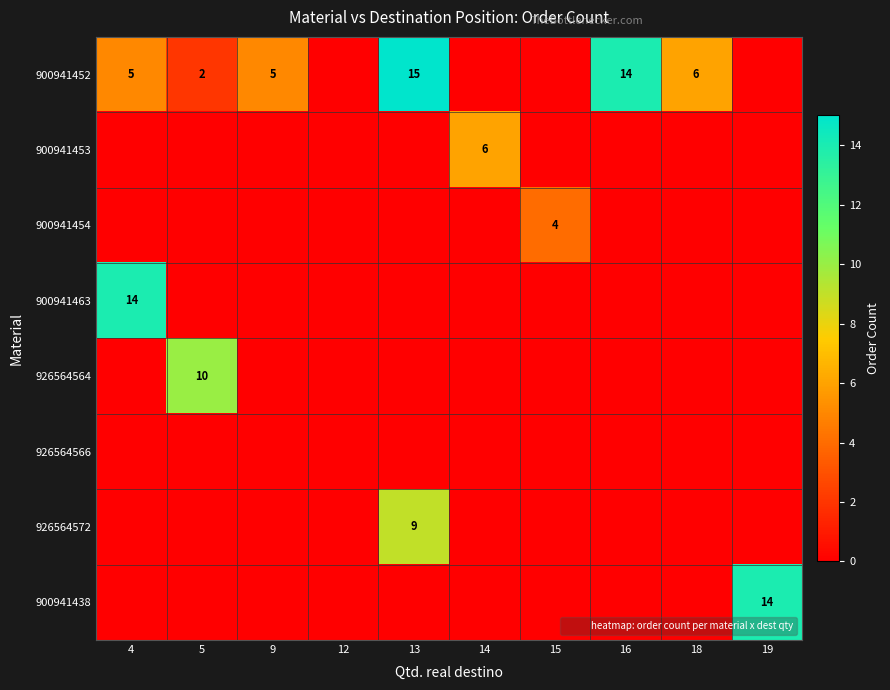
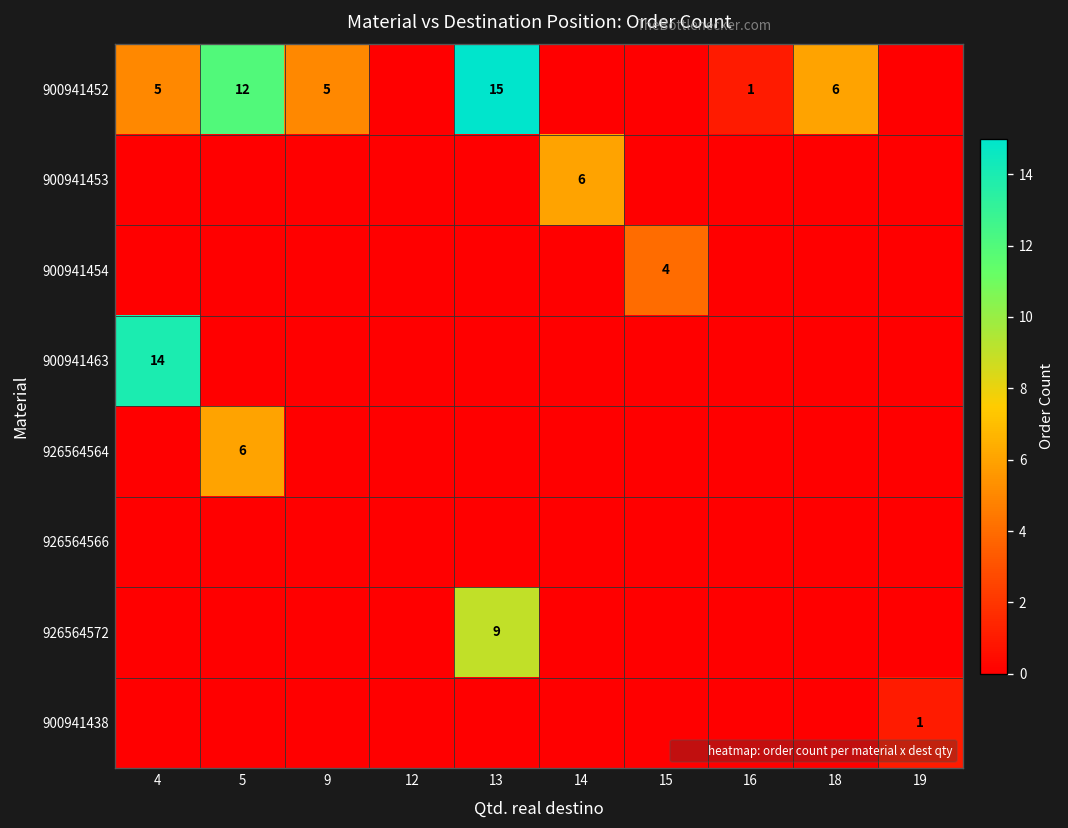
900941452, 5: 2 -> 12
900941452, 16: 14 -> 1
926564564, 5: 10 -> 6
900941438, 19: 14 -> 1
